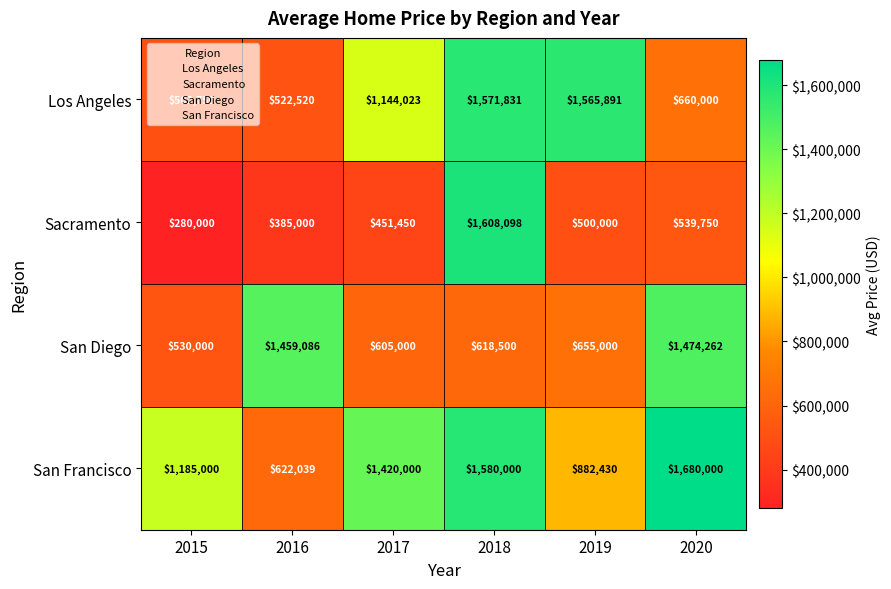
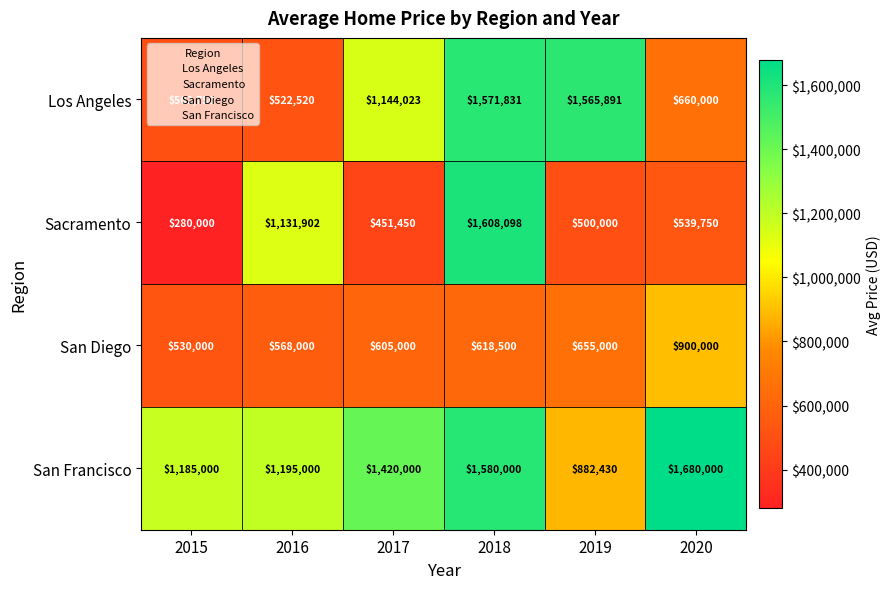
Sacramento, 2016: $385,000 -> $1,131,902
San Diego, 2016: $1,459,086 -> $568,000
San Diego, 2020: $1,474,262 -> $900,000
San Francisco, 2016: $622,039 -> $1,195,000
